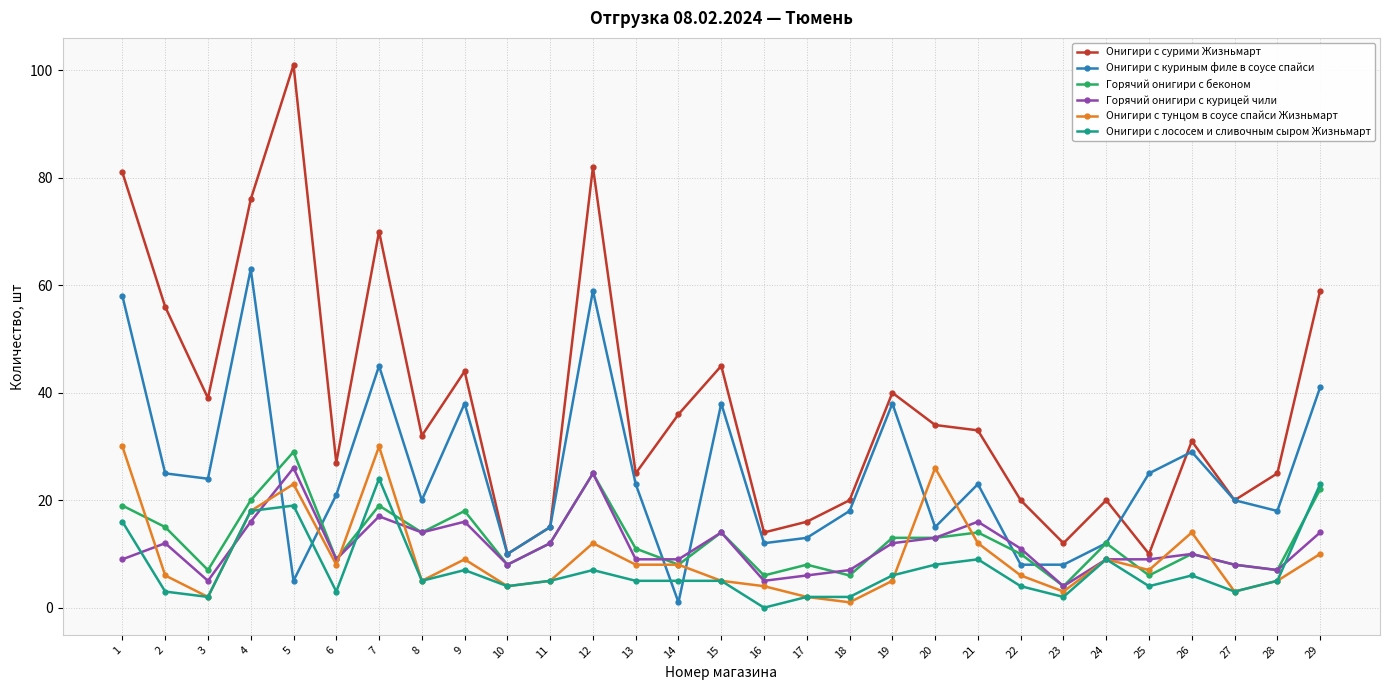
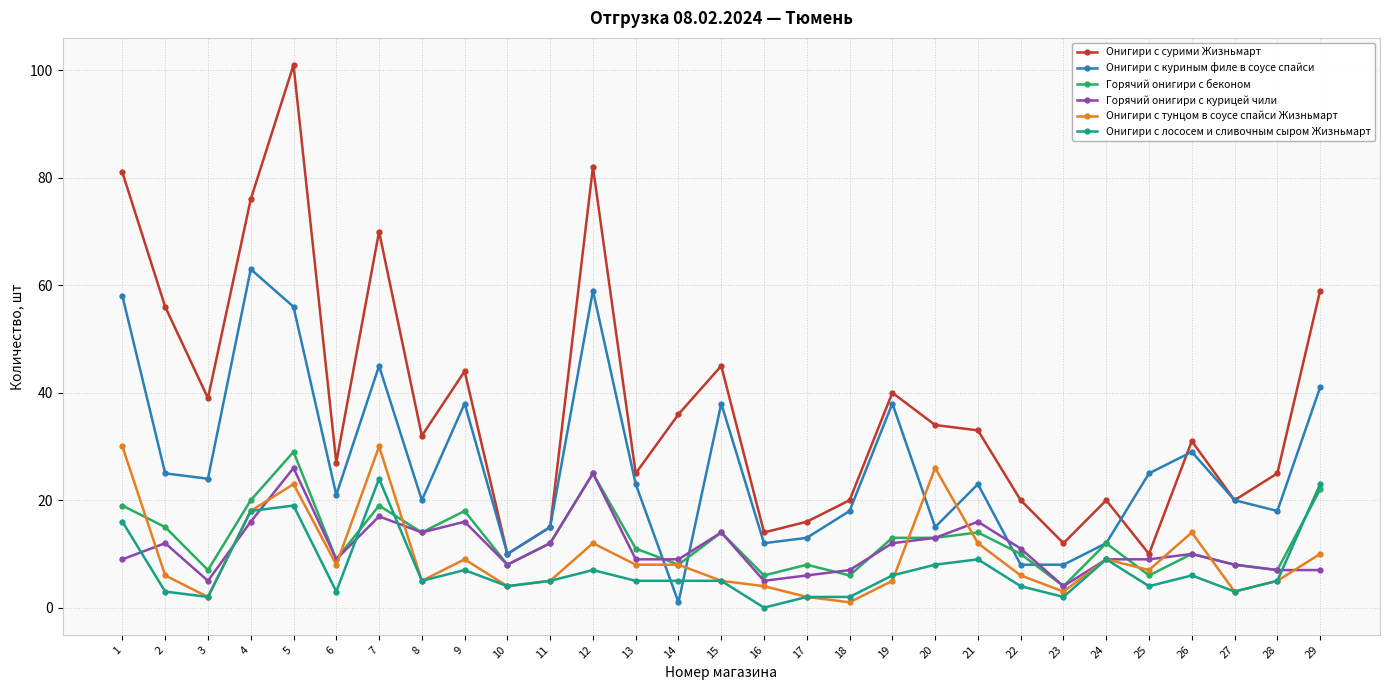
Онигири с куриным филе в соусе спайси, 5: 5 -> 56
Горячий онигири с курицей чили, 29: 14 -> 7
